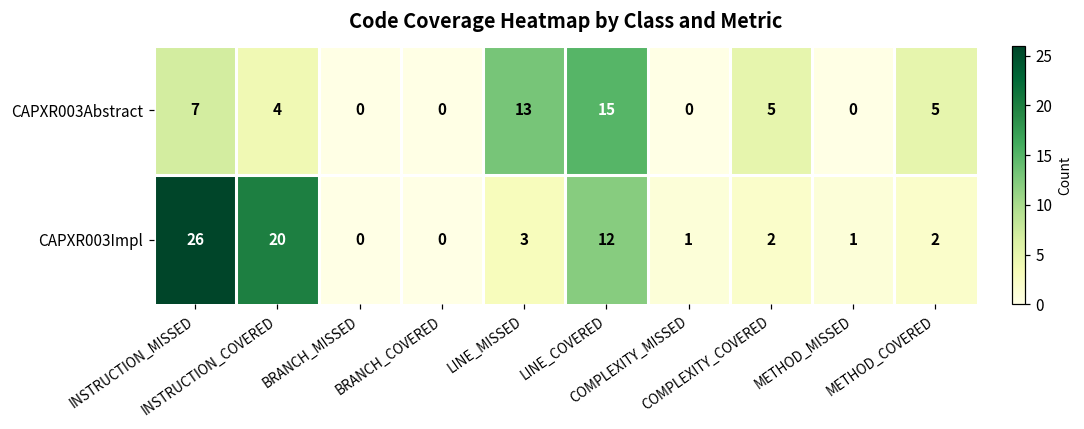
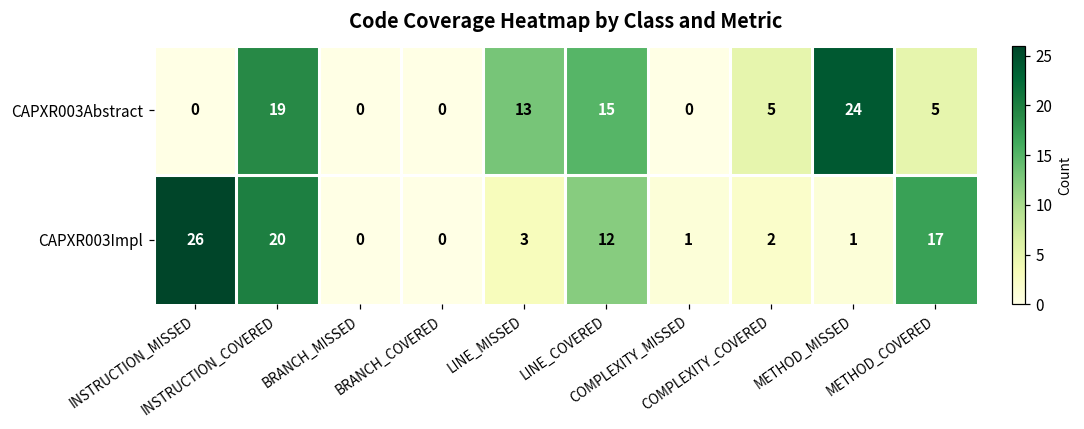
CAPXR003Abstract, INSTRUCTION_MISSED: 7 -> 0
CAPXR003Abstract, INSTRUCTION_COVERED: 4 -> 19
CAPXR003Abstract, METHOD_MISSED: 0 -> 24
CAPXR003Impl, METHOD_COVERED: 2 -> 17
